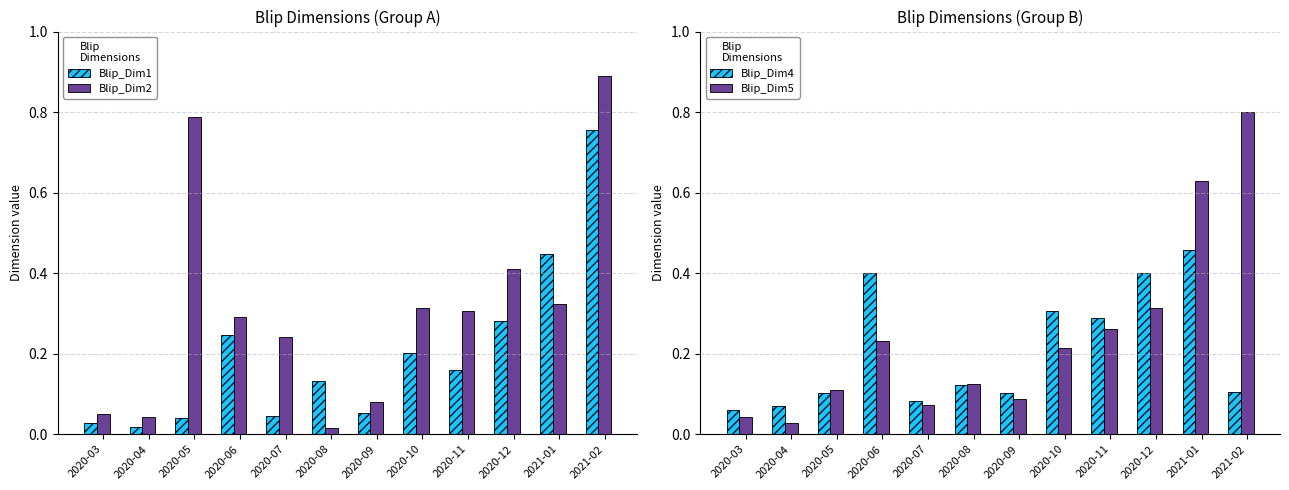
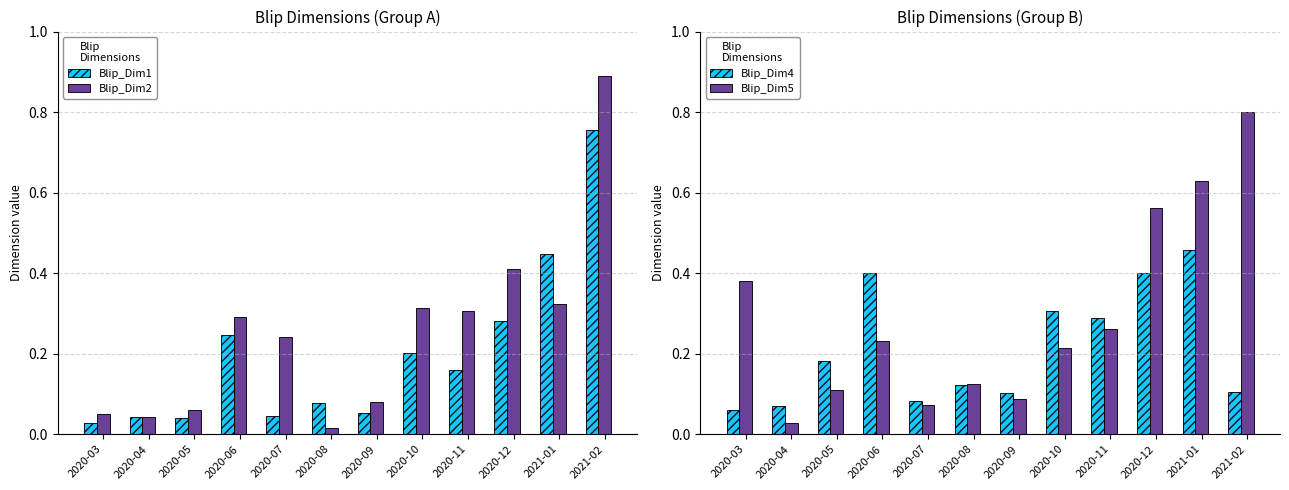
Blip Dimensions (Group A), Blip_Dim1, 2020-04: 0.02 -> 0.04
Blip Dimensions (Group A), Blip_Dim2, 2020-05: 0.79 -> 0.06
Blip Dimensions (Group A), Blip_Dim1, 2020-08: 0.13 -> 0.08
Blip Dimensions (Group B), Blip_Dim5, 2020-03: 0.04 -> 0.38
Blip Dimensions (Group B), Blip_Dim4, 2020-05: 0.10 -> 0.18
Blip Dimensions (Group B), Blip_Dim5, 2020-12: 0.31 -> 0.56
